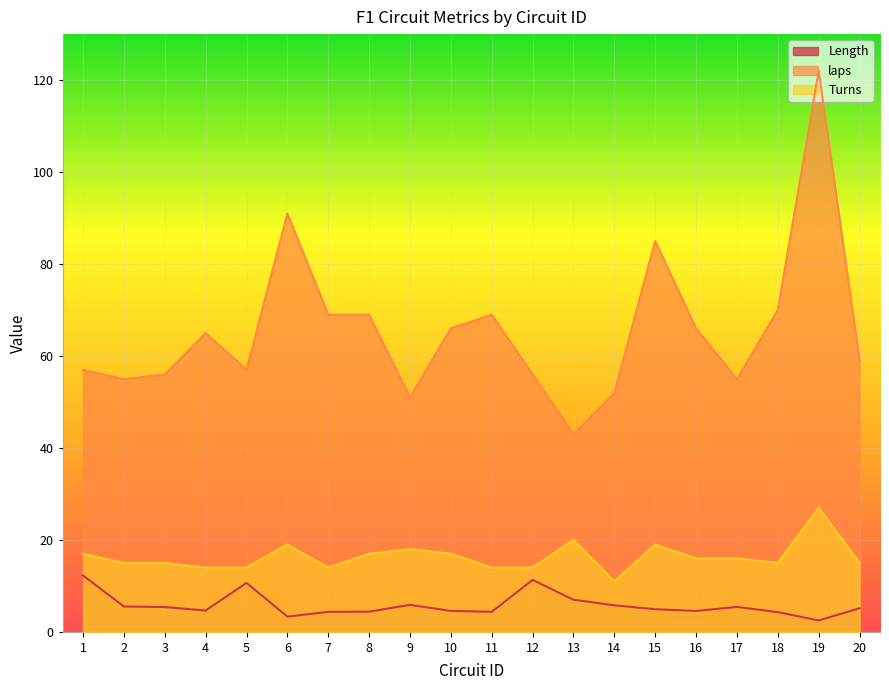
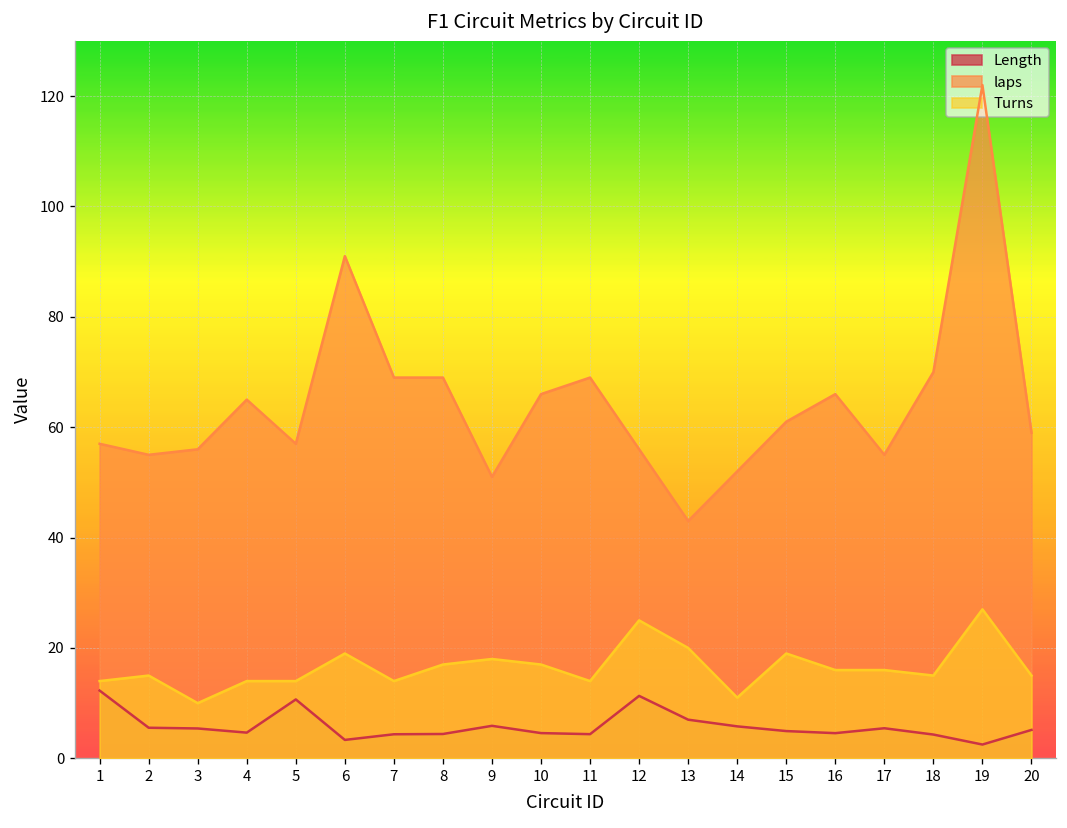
Turns, 1: 17 -> 14
Turns, 3: 15 -> 10
Turns, 12: 14 -> 25
laps, 15: 85 -> 61
